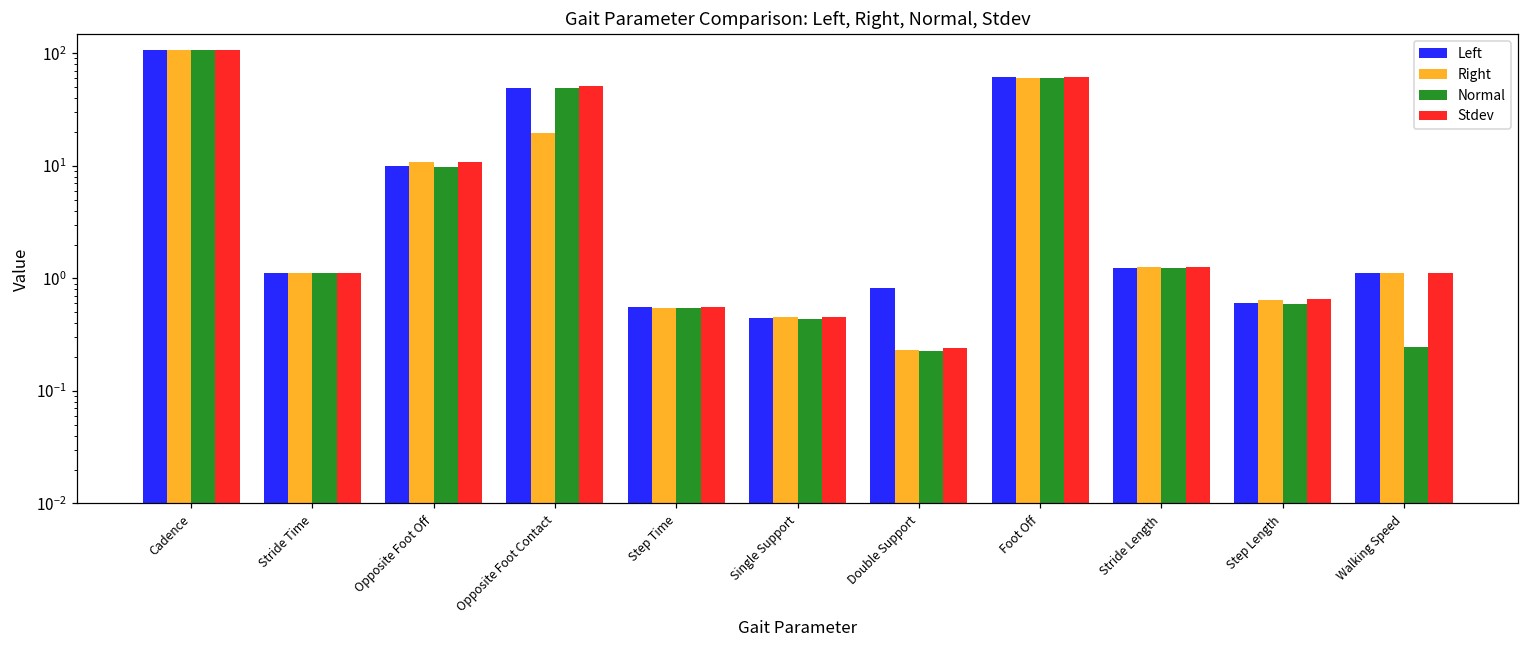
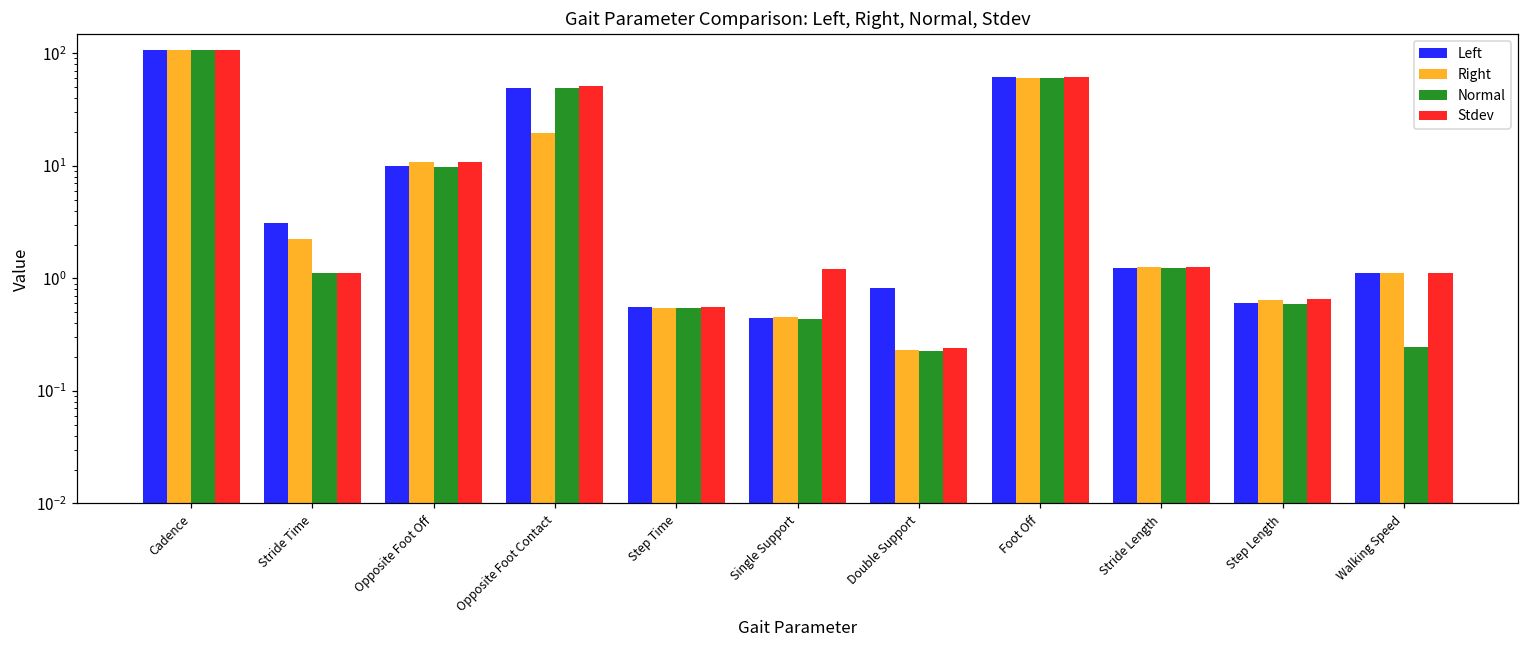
Left, Stride Time: 1.1 -> 3.1
Right, Stride Time: 1.1 -> 2.2
Stdev, Single Support: 0.5 -> 1.2
